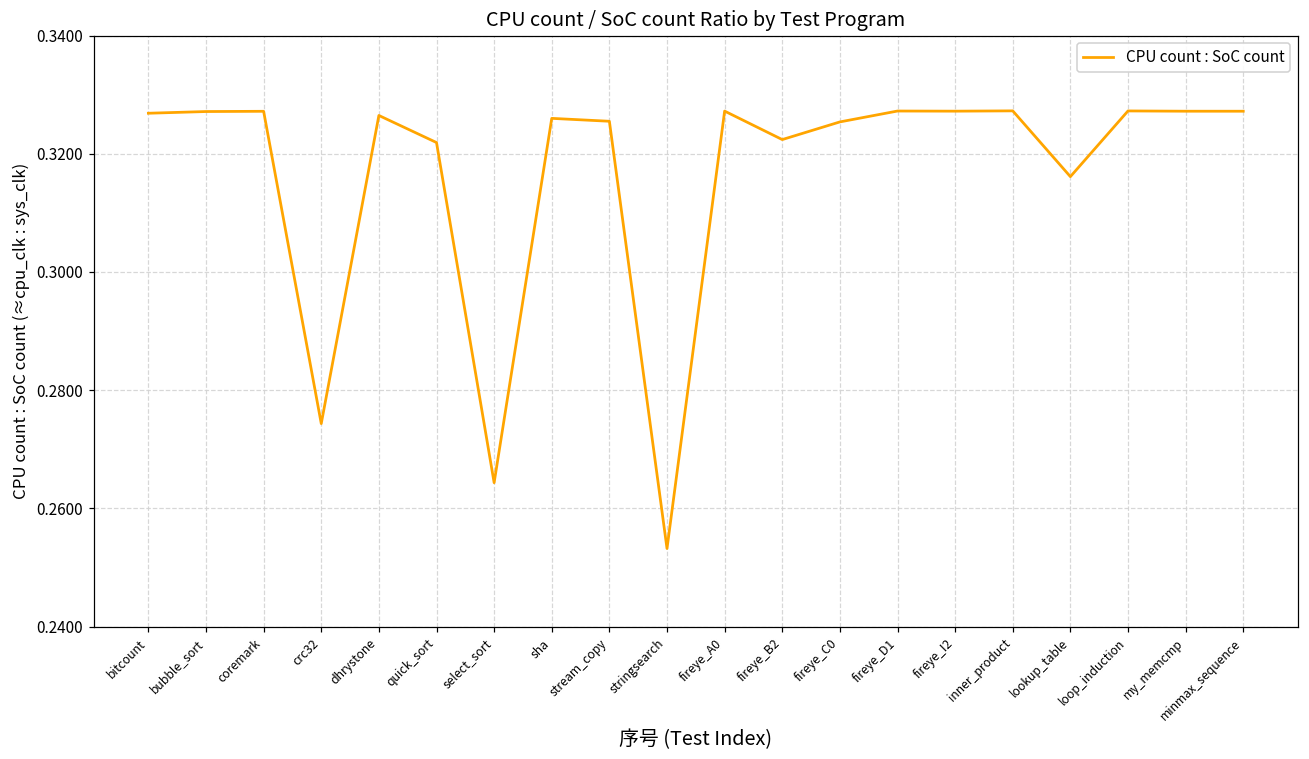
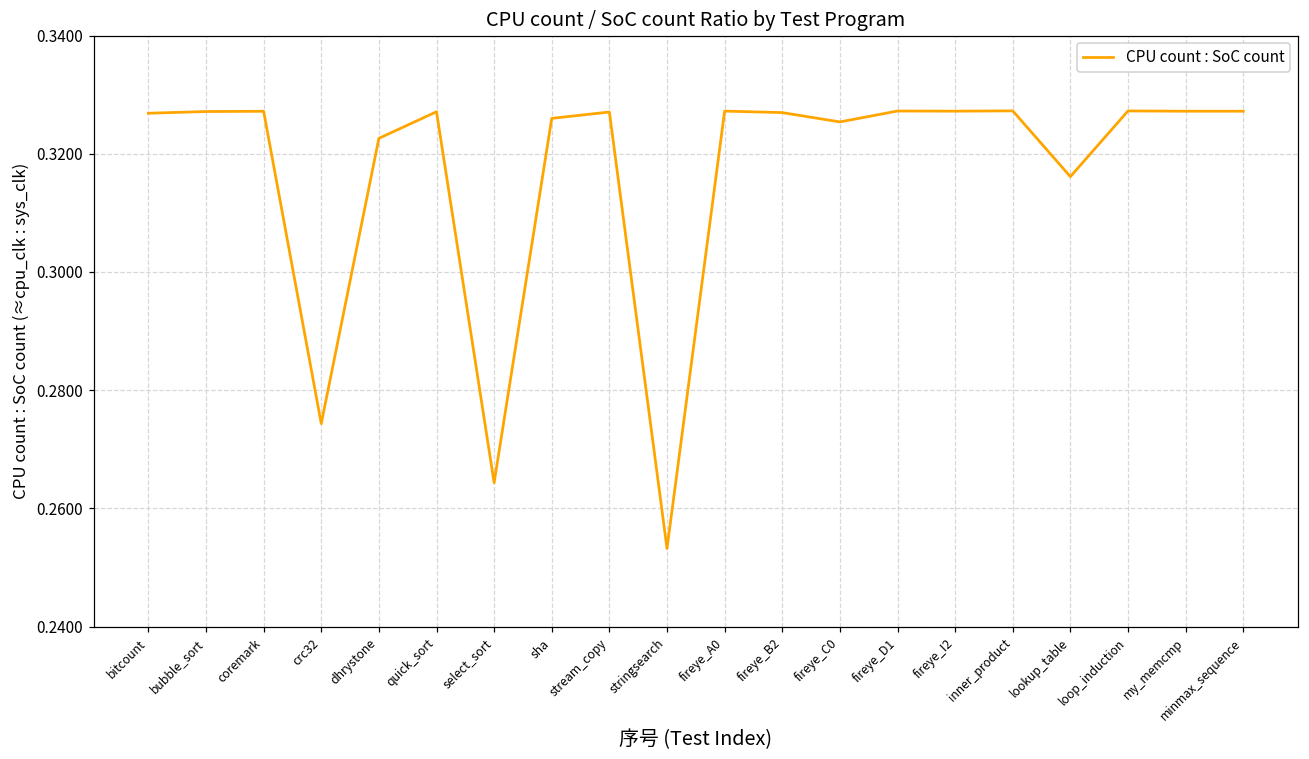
dhrystone: 0.326 -> 0.323
quick_sort: 0.322 -> 0.327
stream_copy: 0.325 -> 0.327
fireye_B2: 0.322 -> 0.327
